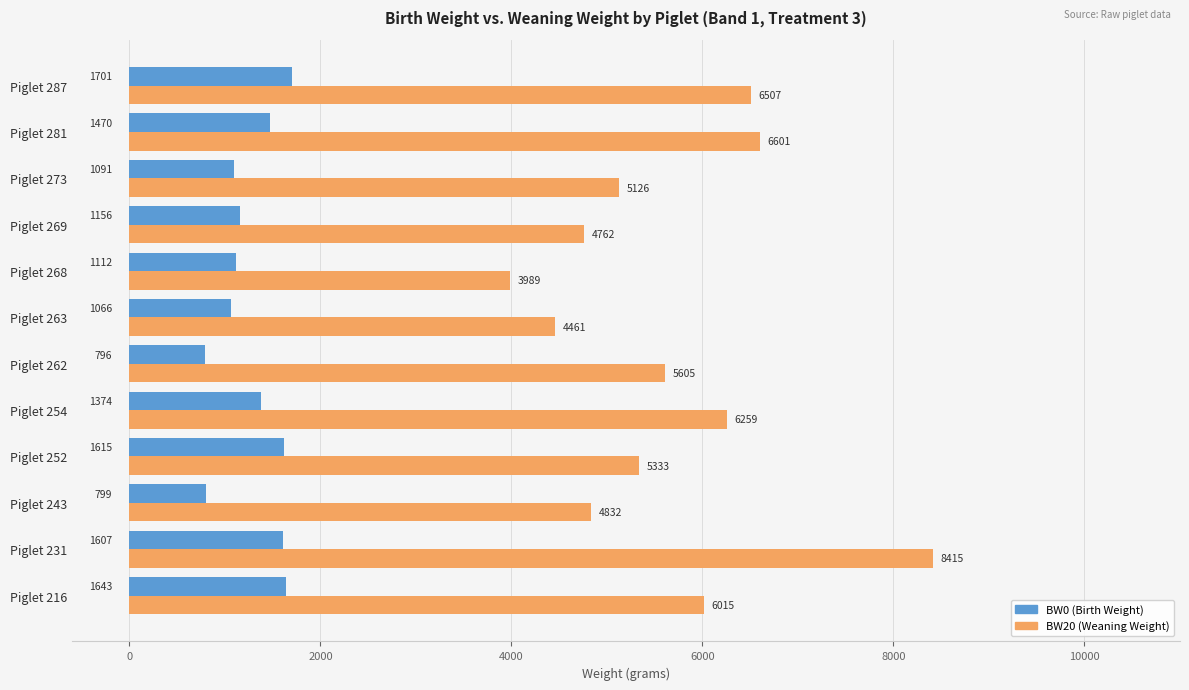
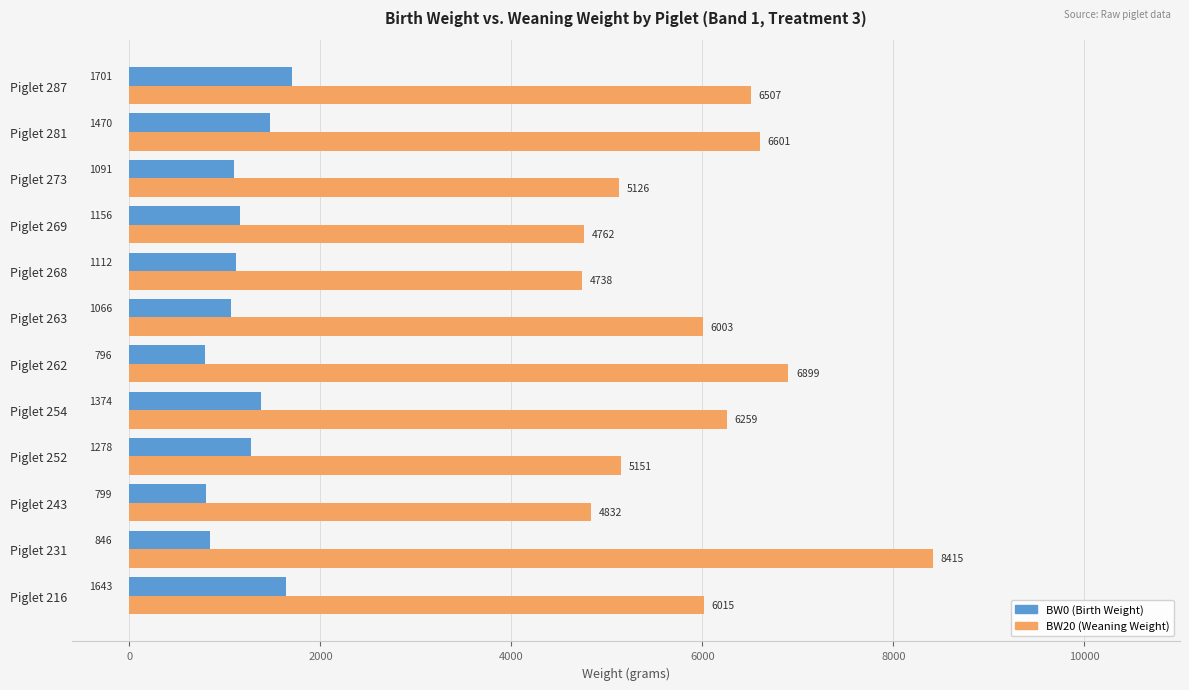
BW20 (Weaning Weight), Piglet 268: 3989 -> 4738
BW20 (Weaning Weight), Piglet 263: 4461 -> 6003
BW20 (Weaning Weight), Piglet 262: 5605 -> 6899
BW0 (Birth Weight), Piglet 252: 1615 -> 1278
BW20 (Weaning Weight), Piglet 252: 5333 -> 5151
BW0 (Birth Weight), Piglet 231: 1607 -> 846
